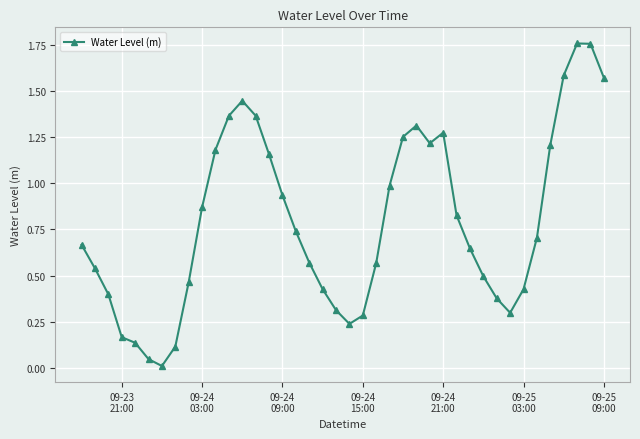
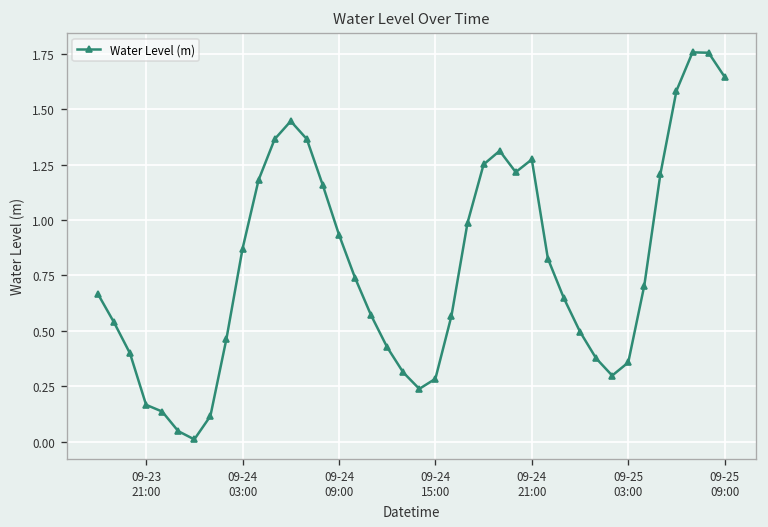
09-25 03:00: 0.43 -> 0.36
09-25 09:00: 1.57 -> 1.65
